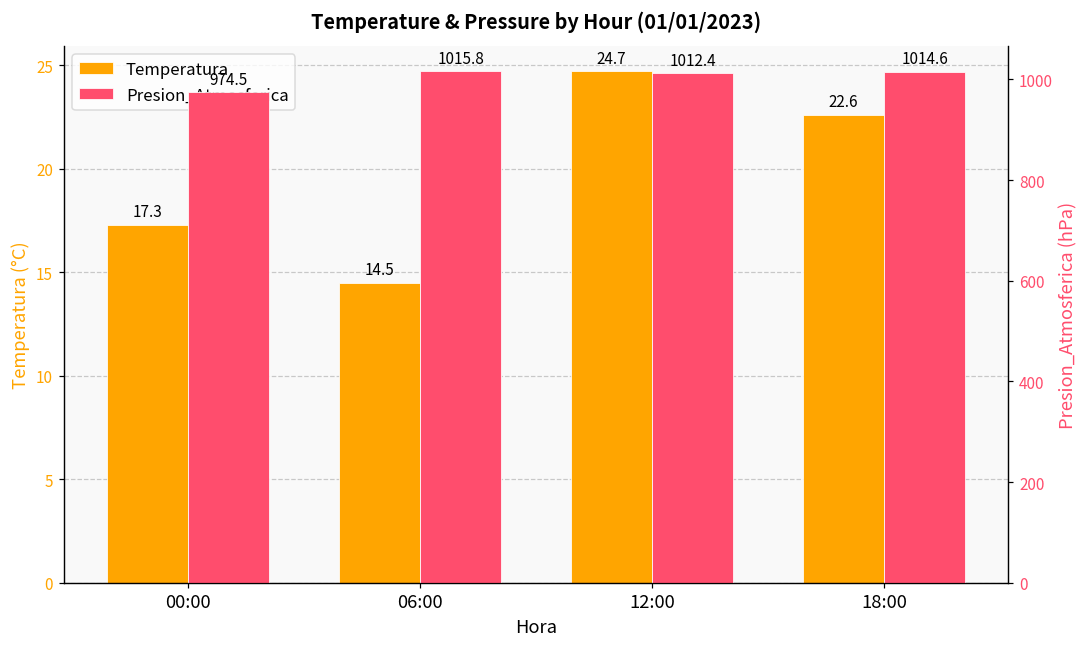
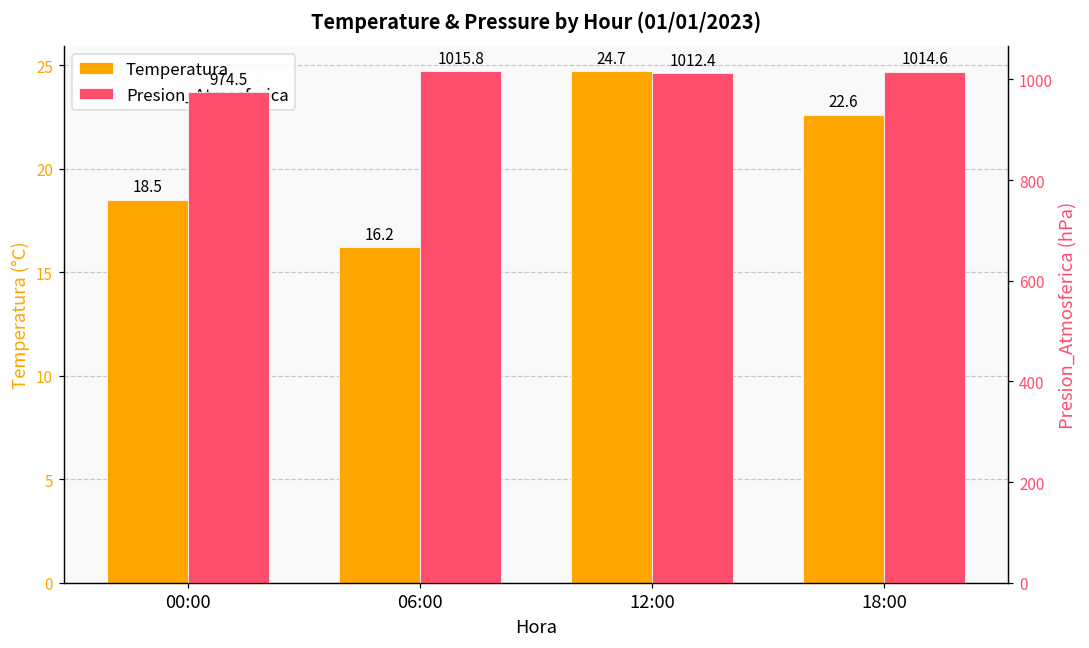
Temperatura, 00:00: 17.3 -> 18.5
Temperatura, 06:00: 14.5 -> 16.2
